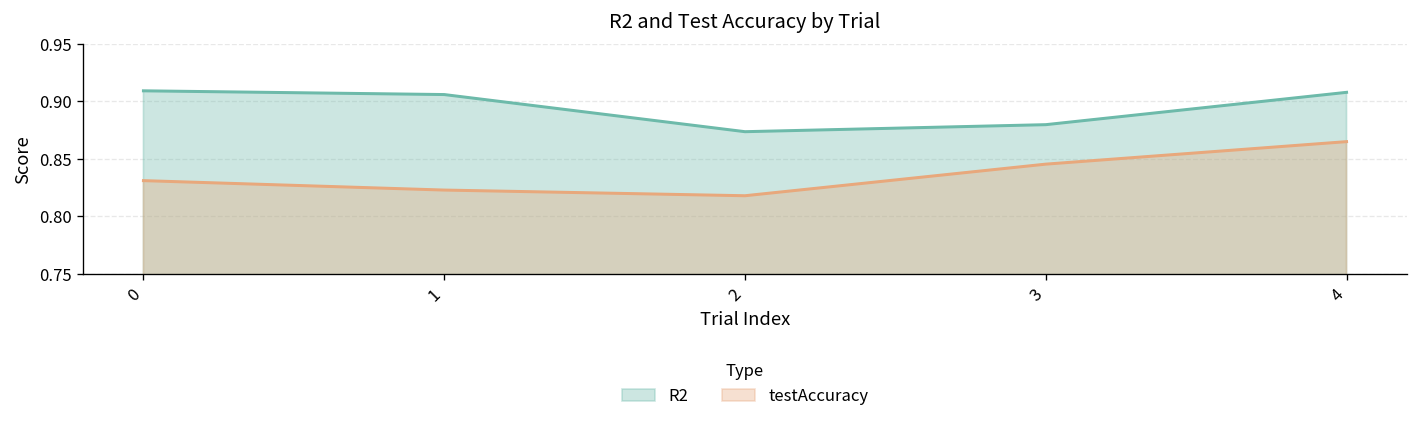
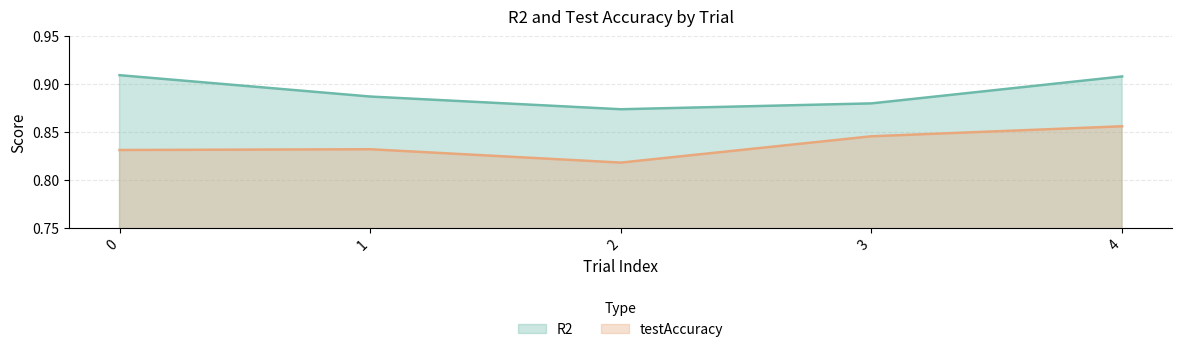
R2, 1: 0.91 -> 0.89
testAccuracy, 1: 0.82 -> 0.83
testAccuracy, 4: 0.87 -> 0.86
